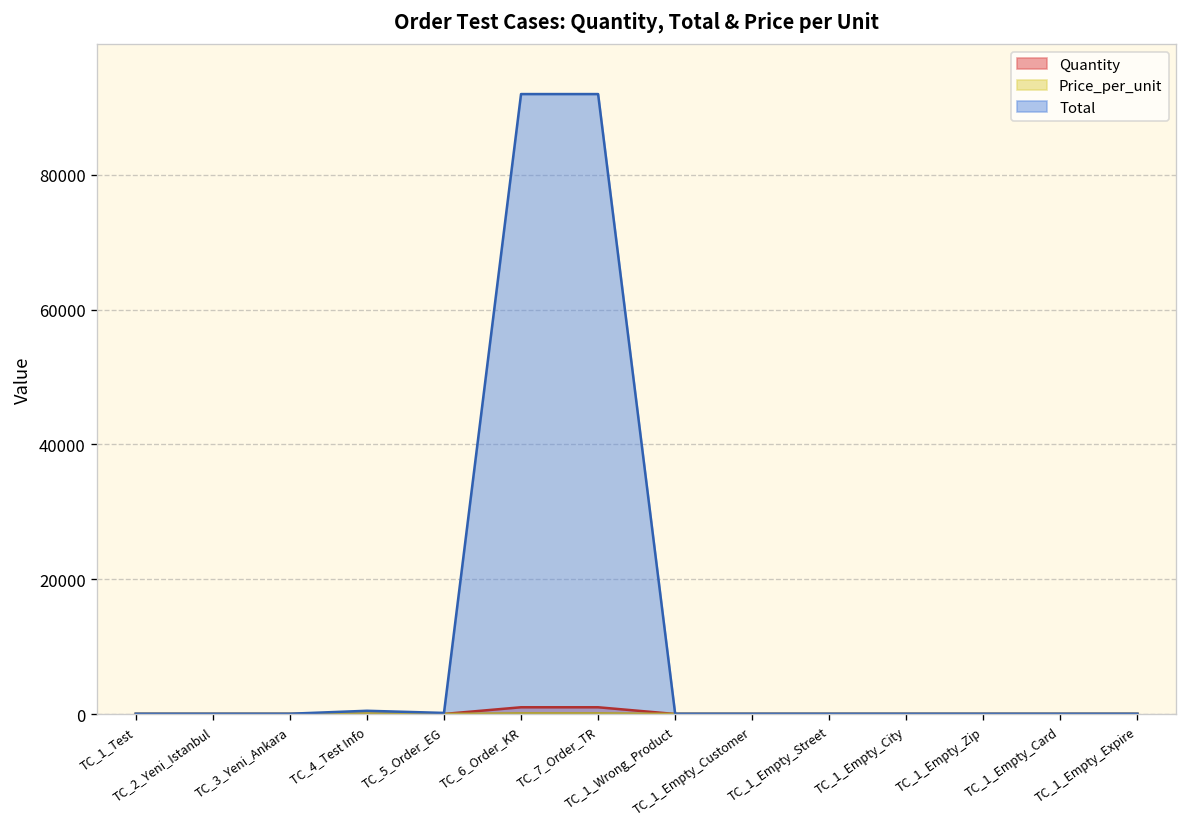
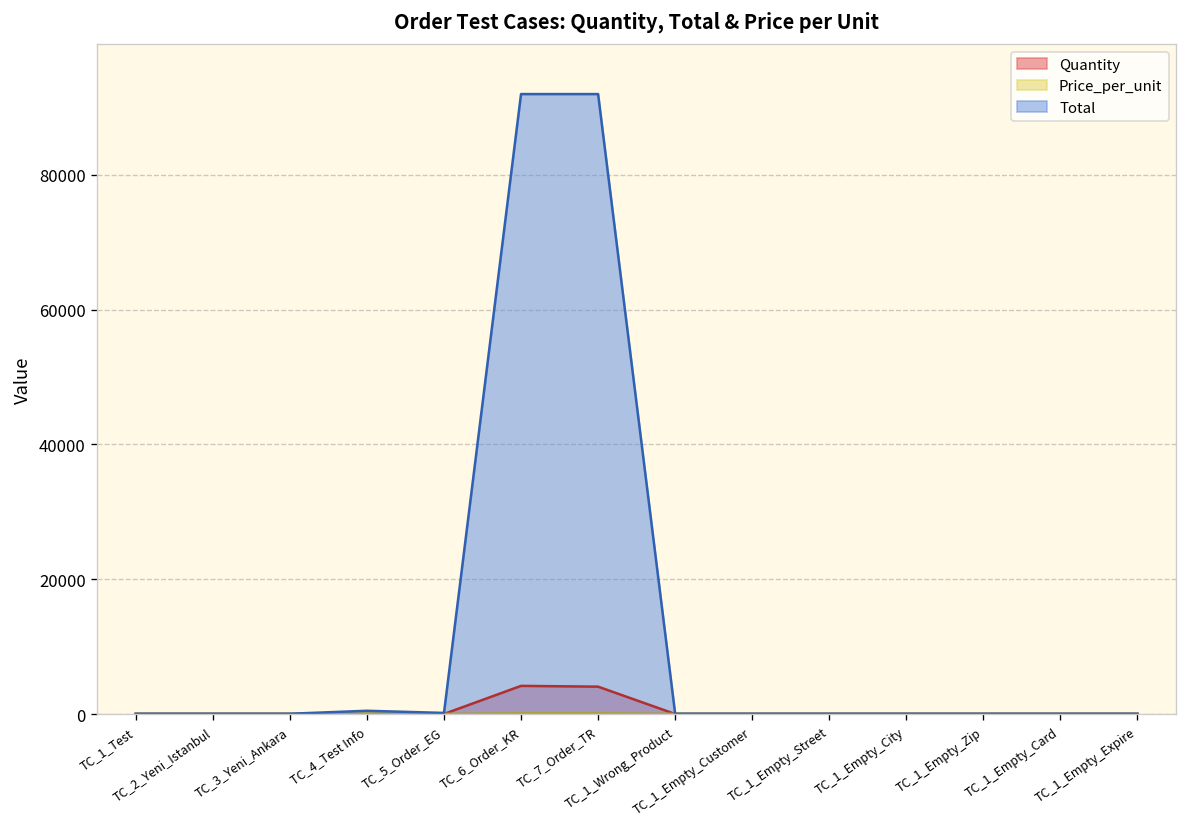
Quantity, TC_6_Order_KR: 1000 -> 4000
Quantity, TC_7_Order_TR: 1000 -> 4000
